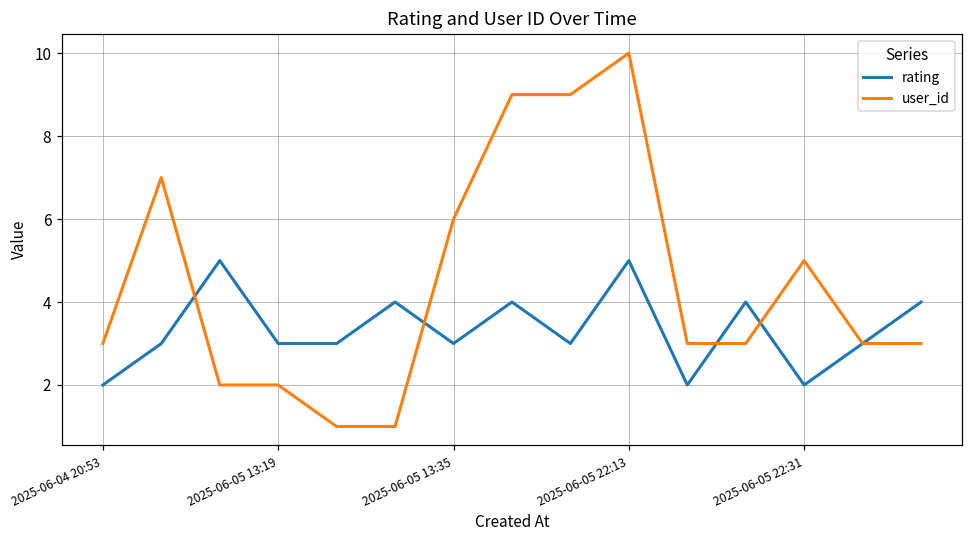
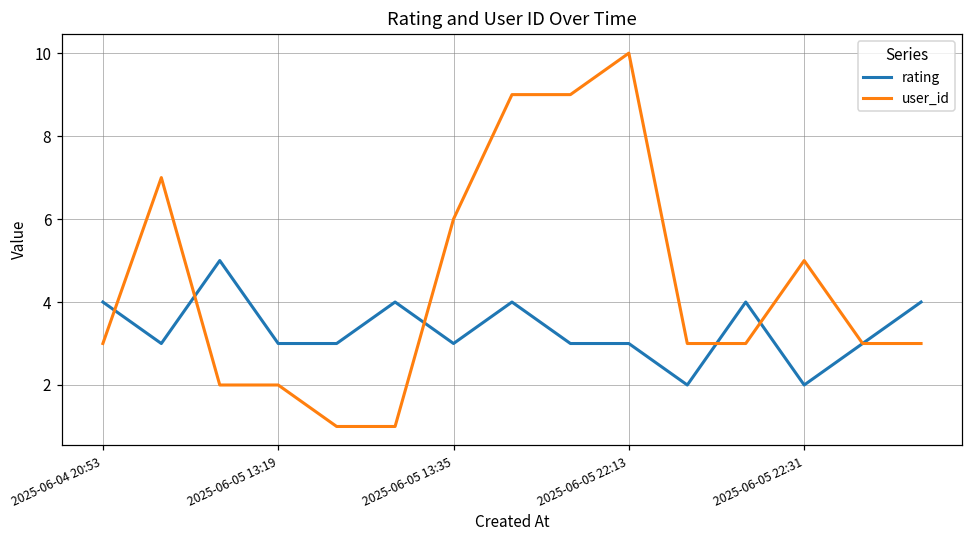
rating, 2025-06-04 20:53: 2 -> 4
rating, 2025-06-05 22:13: 5 -> 3
